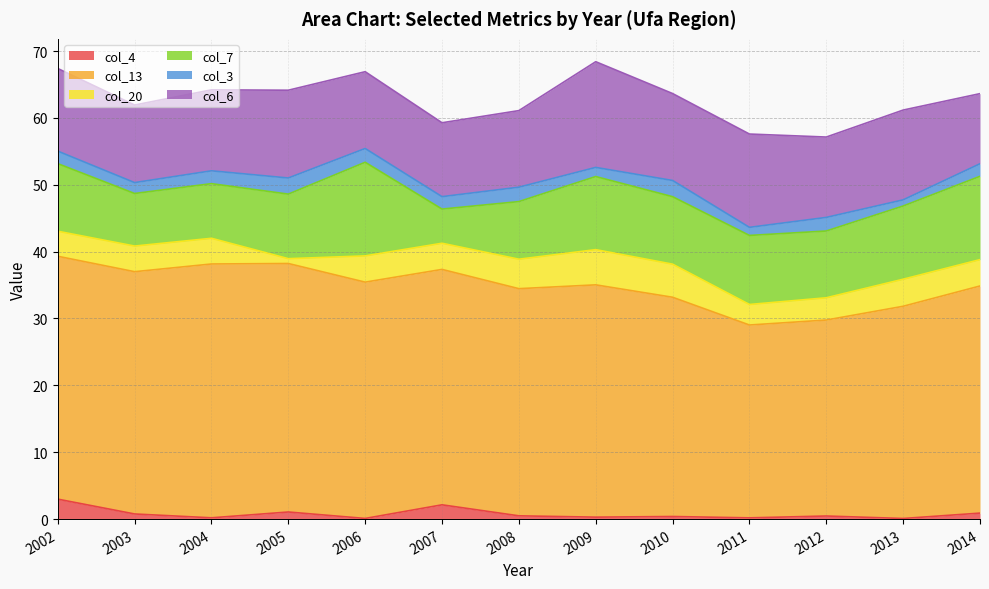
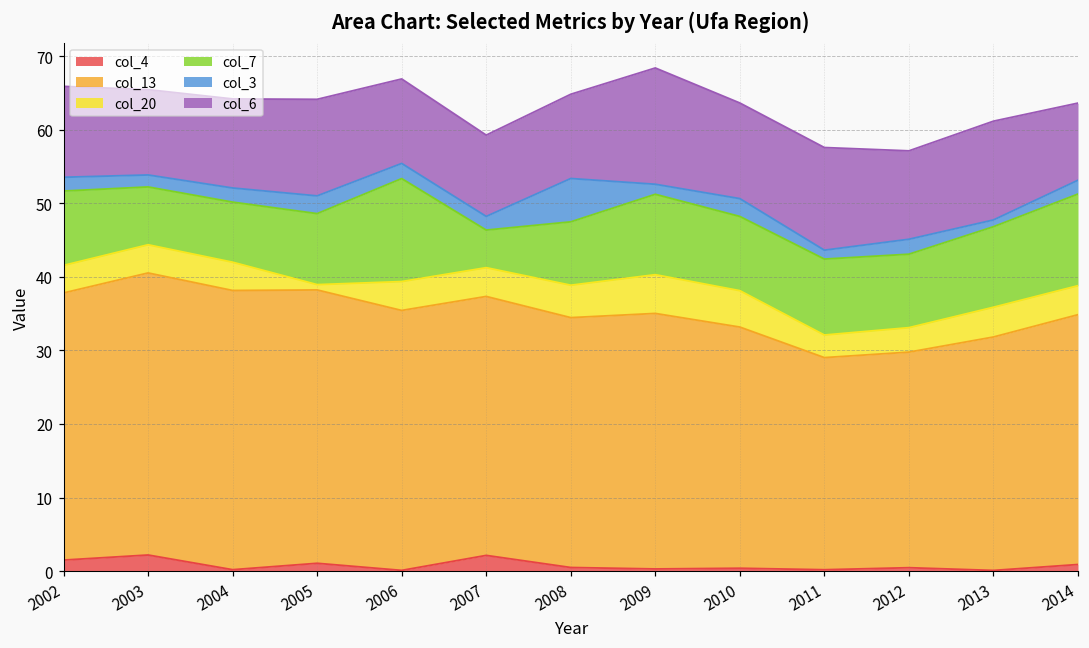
col_4, 2002: 3 -> 1
col_4, 2003: 1 -> 2
col_13, 2003: 36 -> 38
col_3, 2008: 2 -> 6
